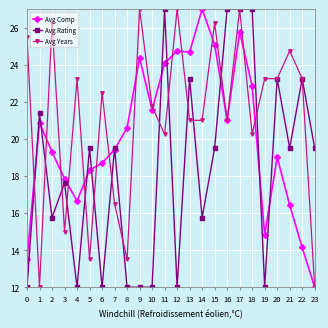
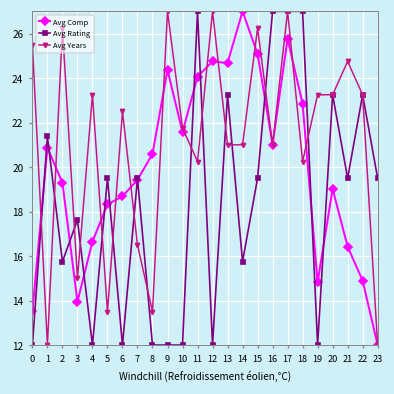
Avg Comp, 3: 17.9 -> 14.0
Avg Comp, 22: 14.1 -> 14.9
